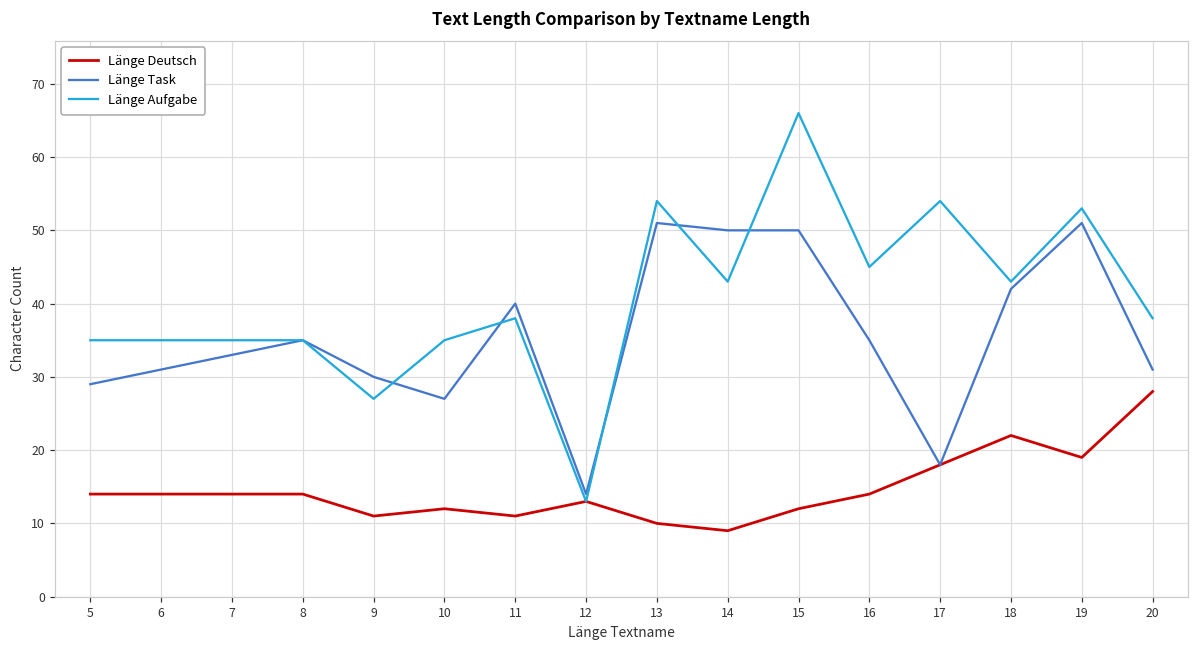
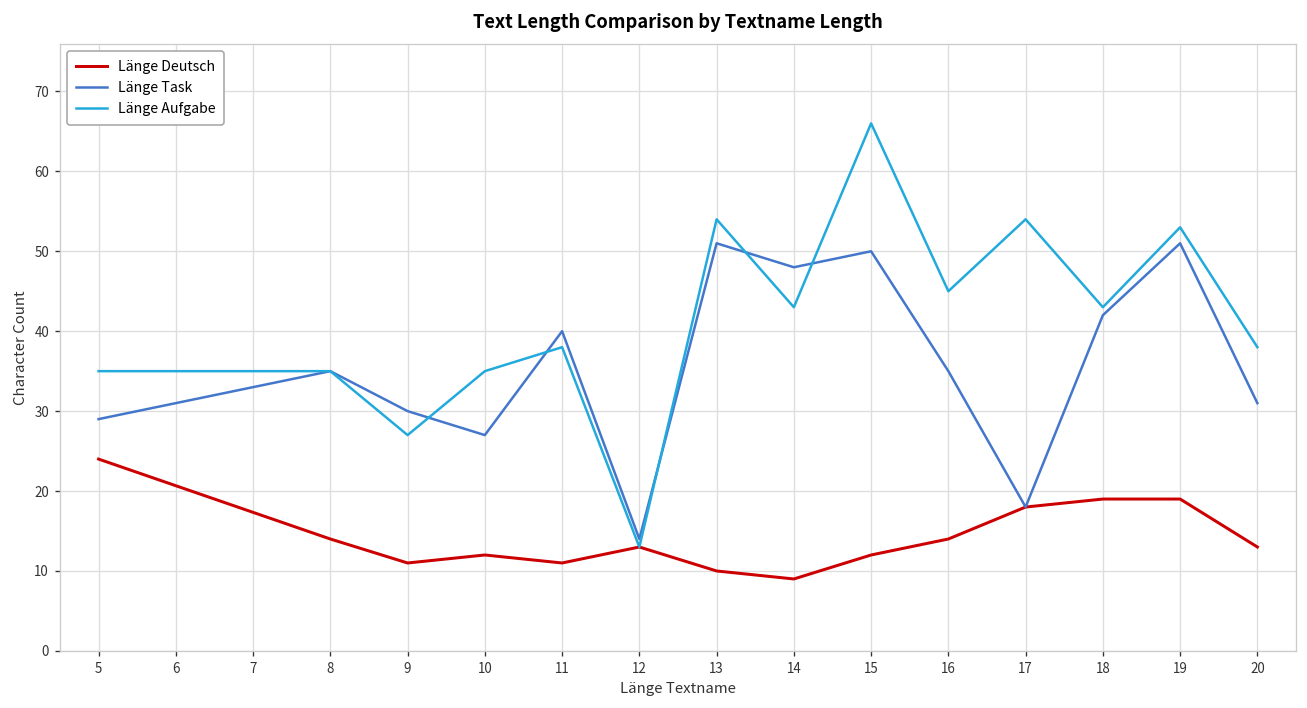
Länge Deutsch, 5: 14 -> 24
Länge Task, 14: 50 -> 48
Länge Deutsch, 18: 22 -> 19
Länge Deutsch, 20: 28 -> 13
